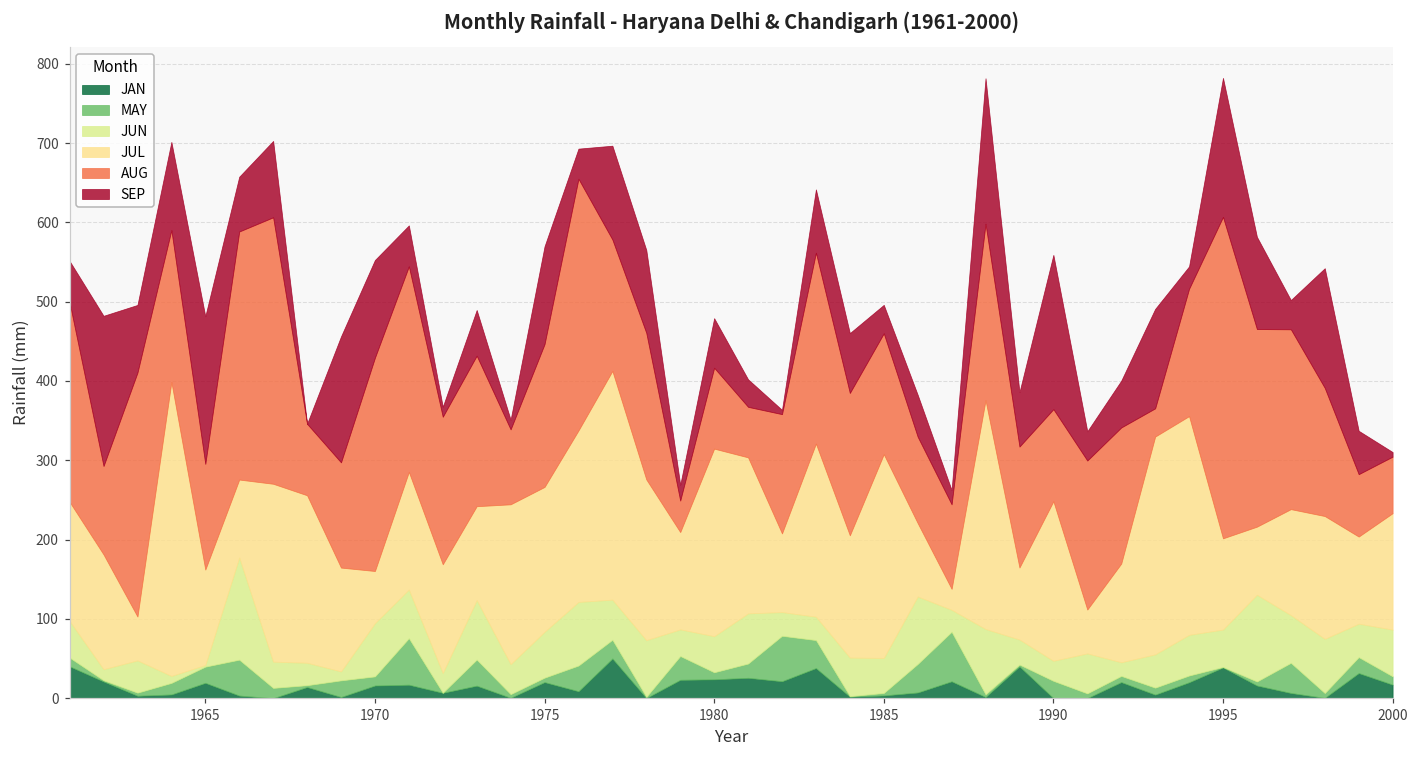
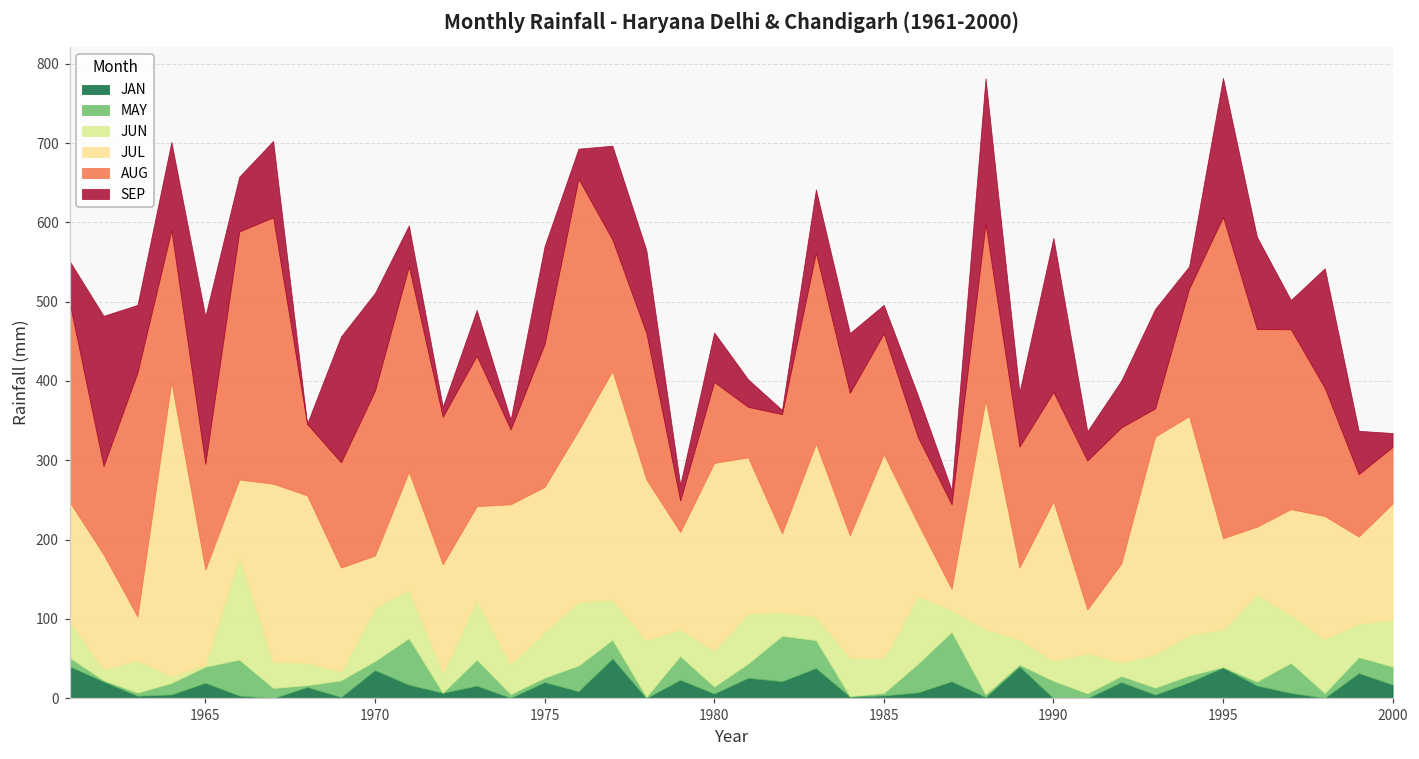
JAN, 1970: 20 -> 40
AUG, 1970: 270 -> 210
JAN, 1980: 20 -> 10
AUG, 1990: 120 -> 140
MAY, 2000: 10 -> 20
SEP, 2000: 10 -> 20
